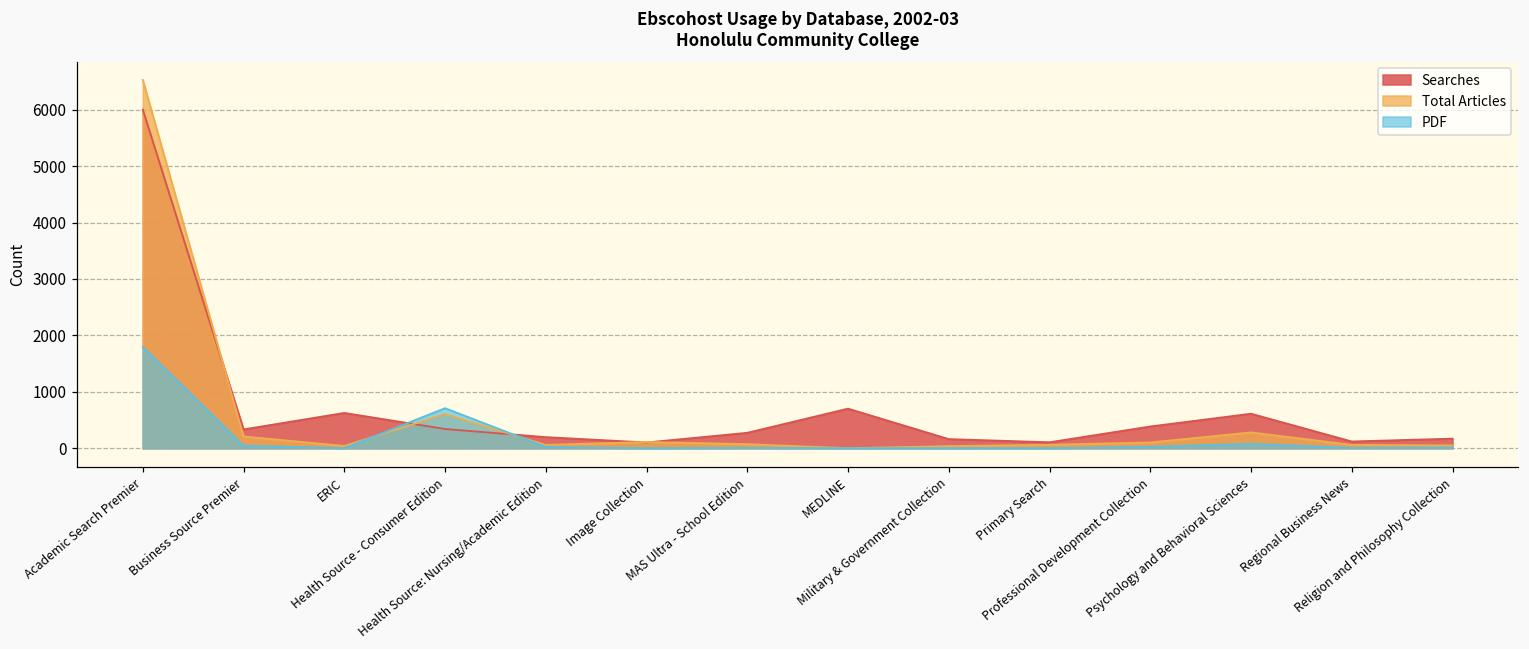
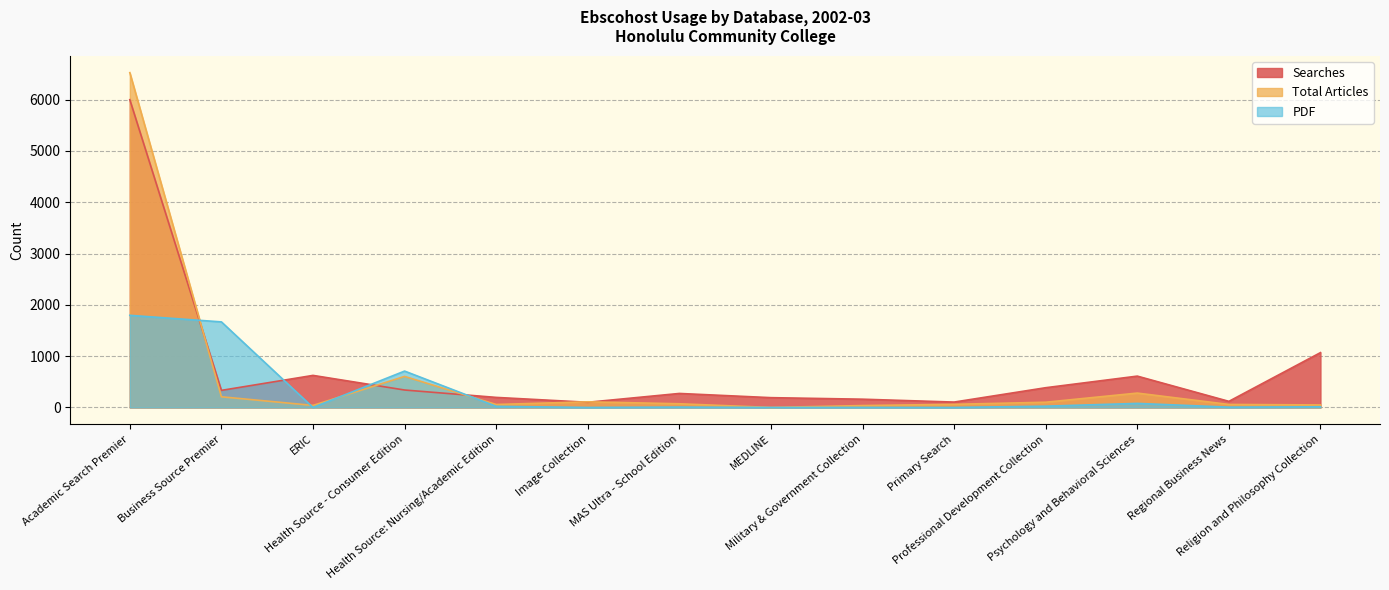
PDF, Business Source Premier: 0 -> 1700
Searches, MEDLINE: 700 -> 200
Searches, Religion and Philosophy Collection: 200 -> 1100
